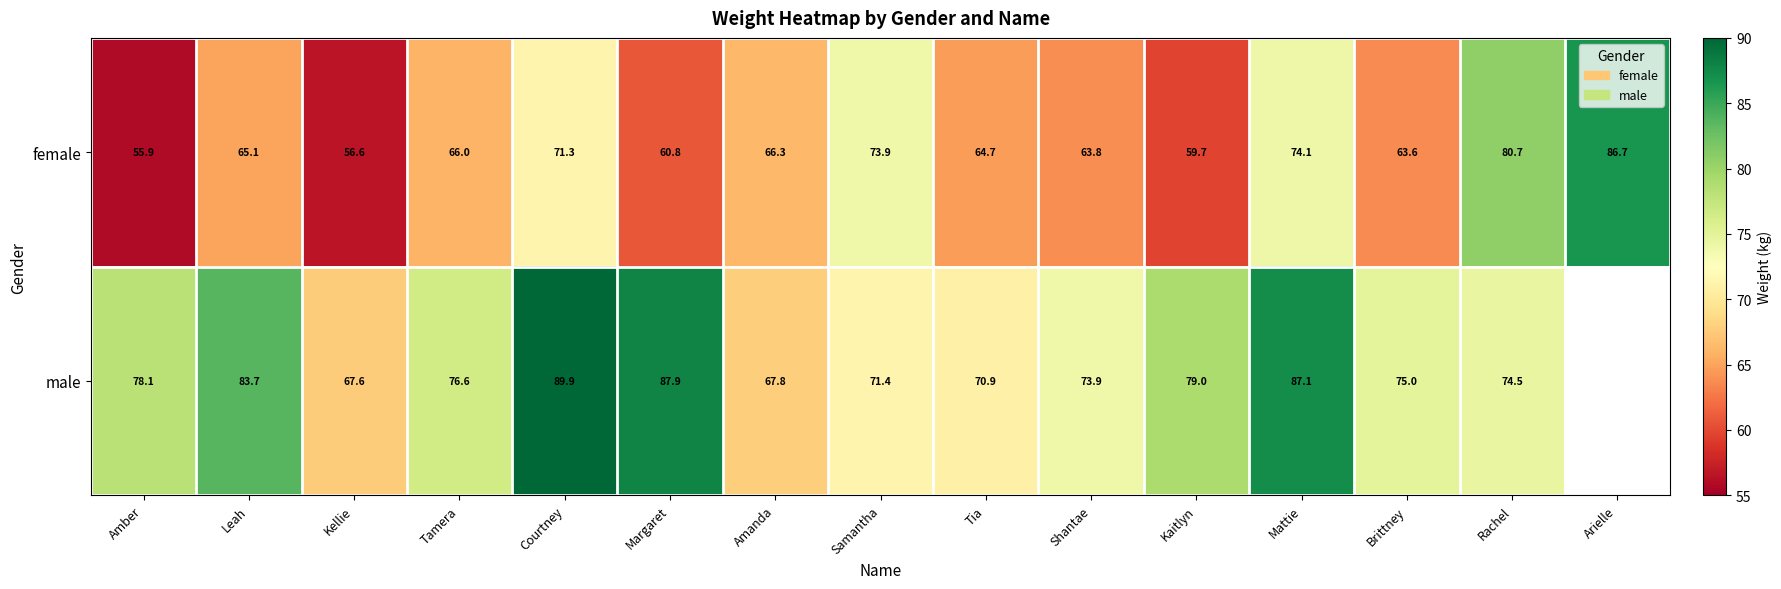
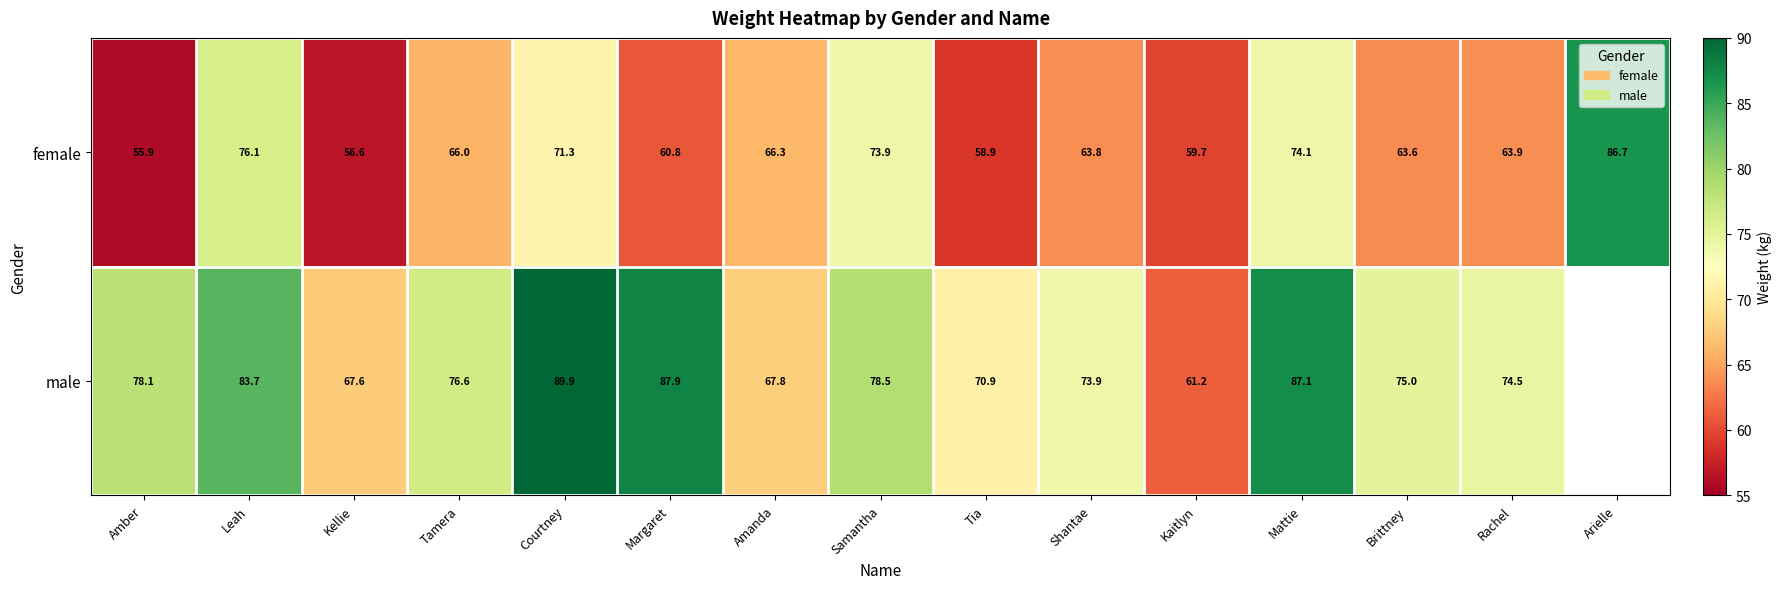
female, Leah: 65.1 -> 76.1
female, Tia: 64.7 -> 58.9
female, Rachel: 80.7 -> 63.9
male, Samantha: 71.4 -> 78.5
male, Kaitlyn: 79.0 -> 61.2
